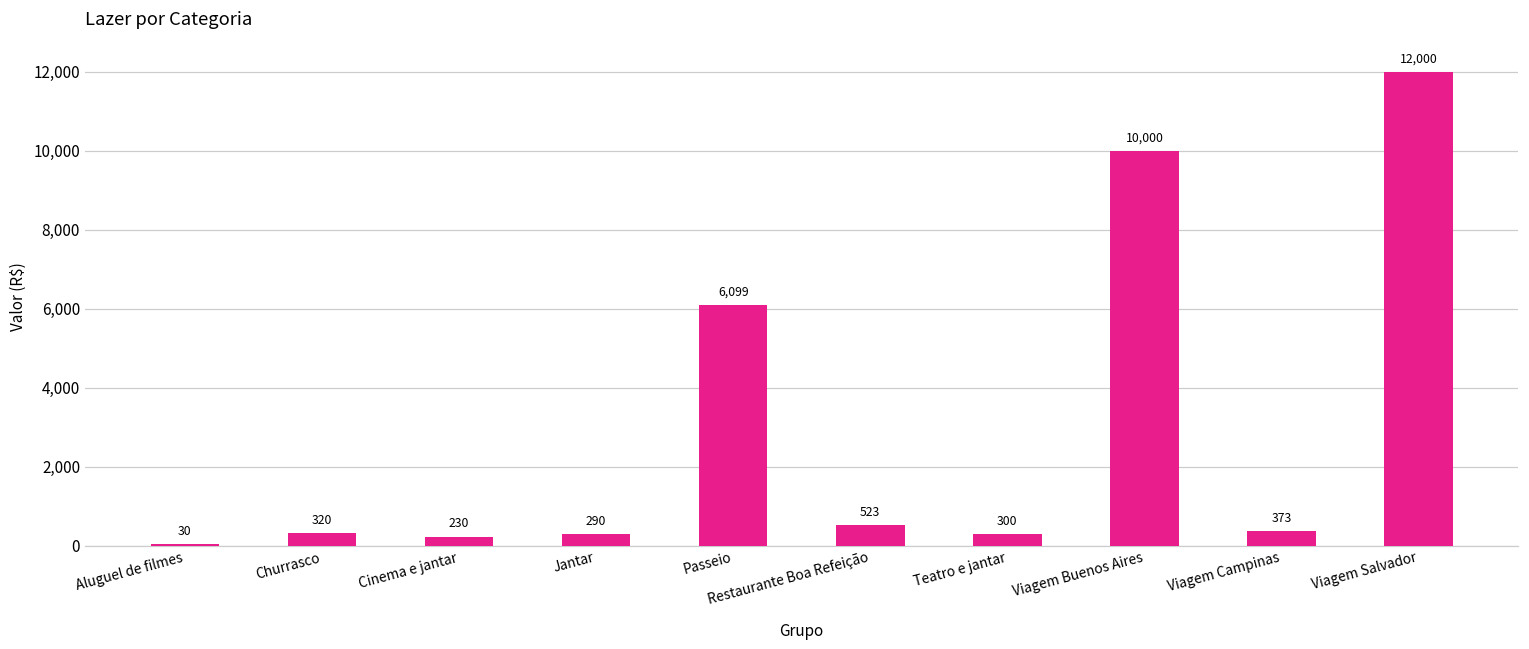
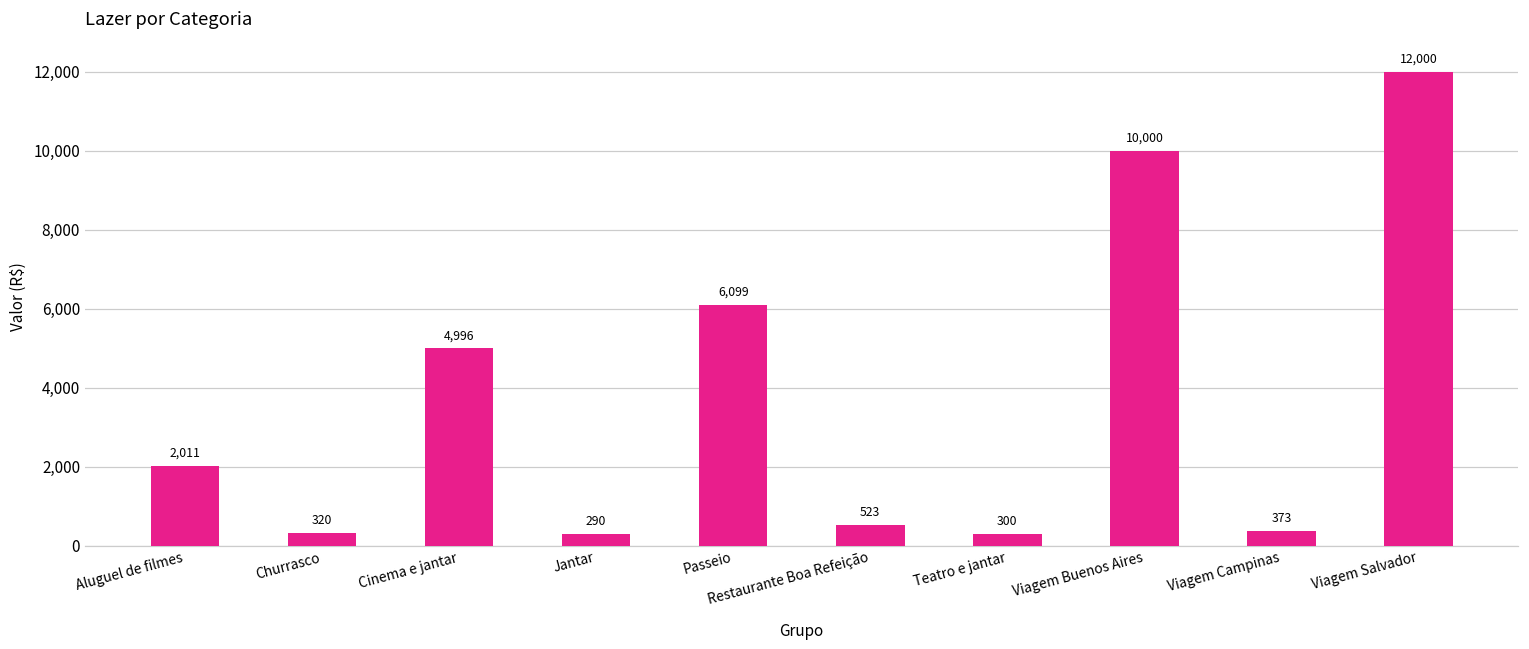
Aluguel de filmes: 30 -> 2,011
Cinema e jantar: 230 -> 4,996
